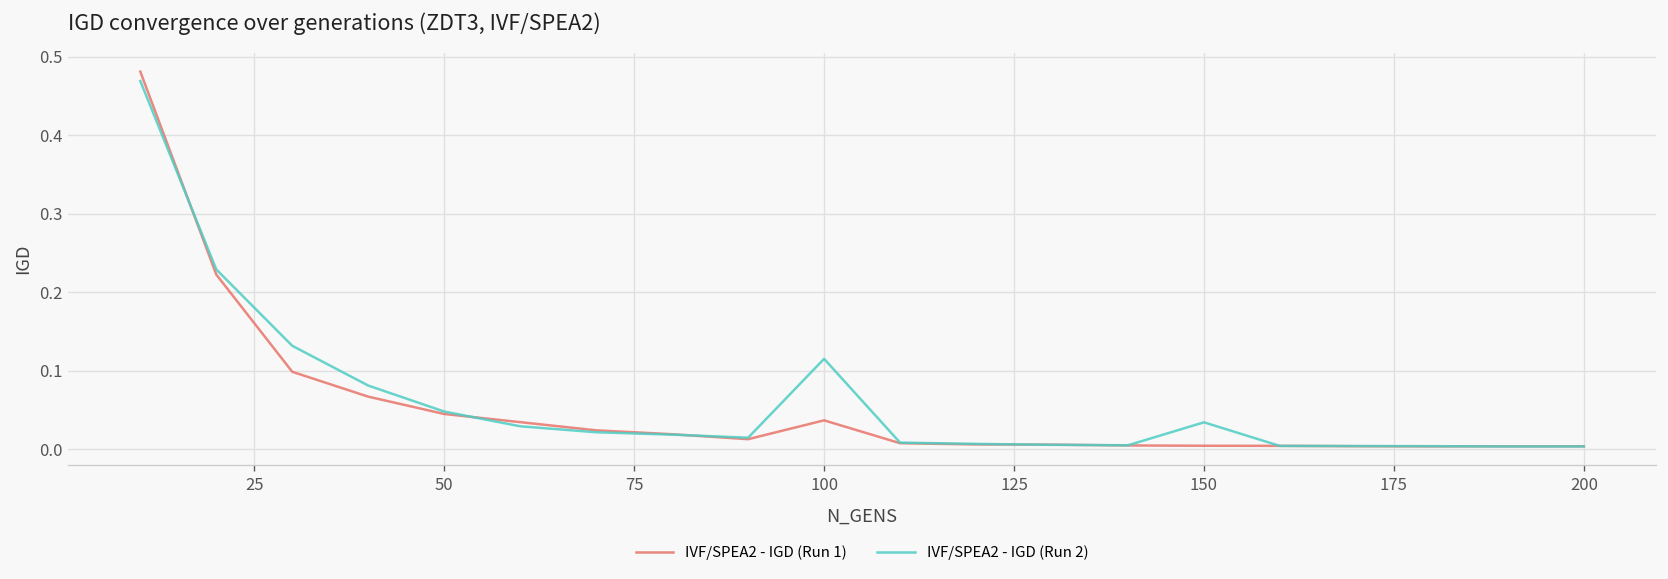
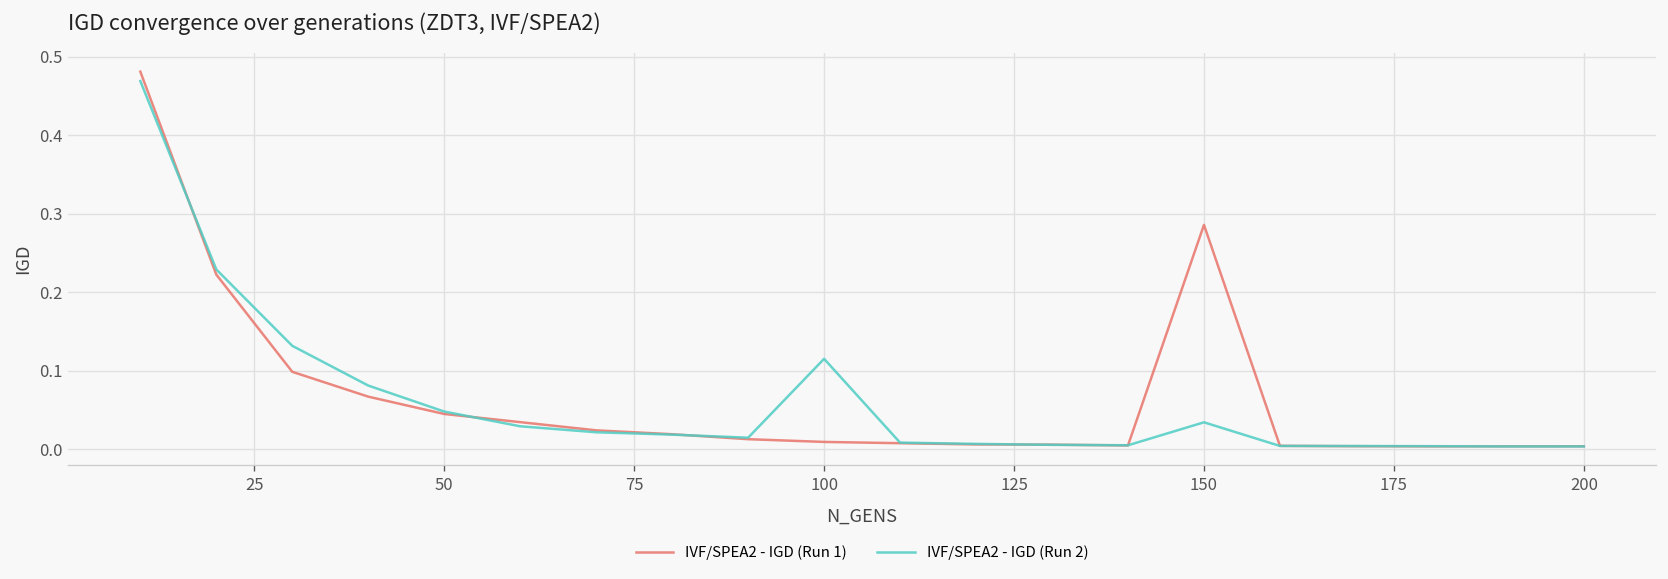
IVF/SPEA2 - IGD (Run 1), 100: 0.04 -> 0.01
IVF/SPEA2 - IGD (Run 1), 150: 0.00 -> 0.29
